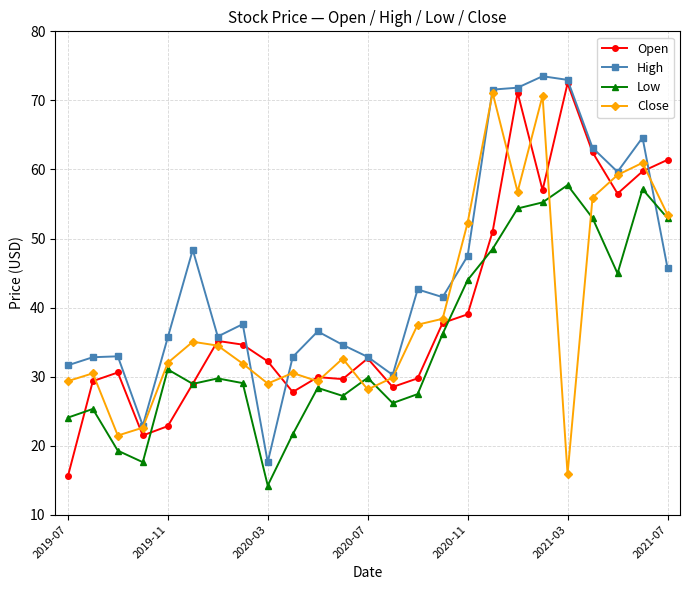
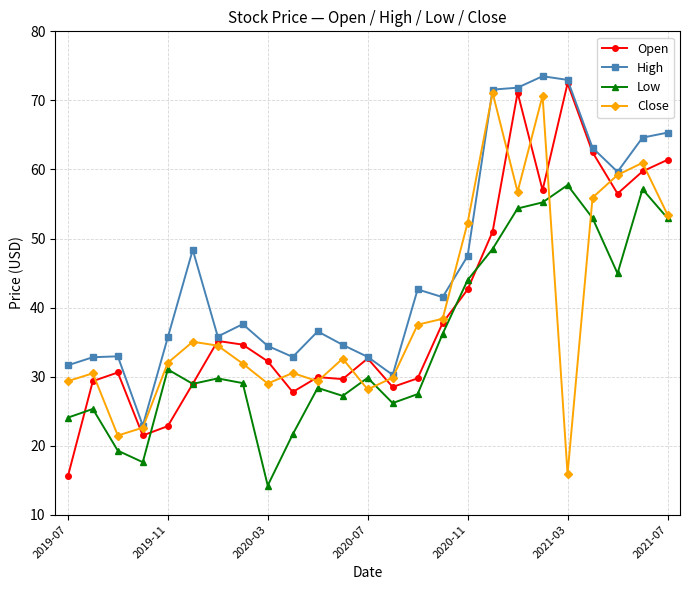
High, 2020-03: 18 -> 34
Open, 2020-11: 39 -> 43
High, 2021-07: 46 -> 65
